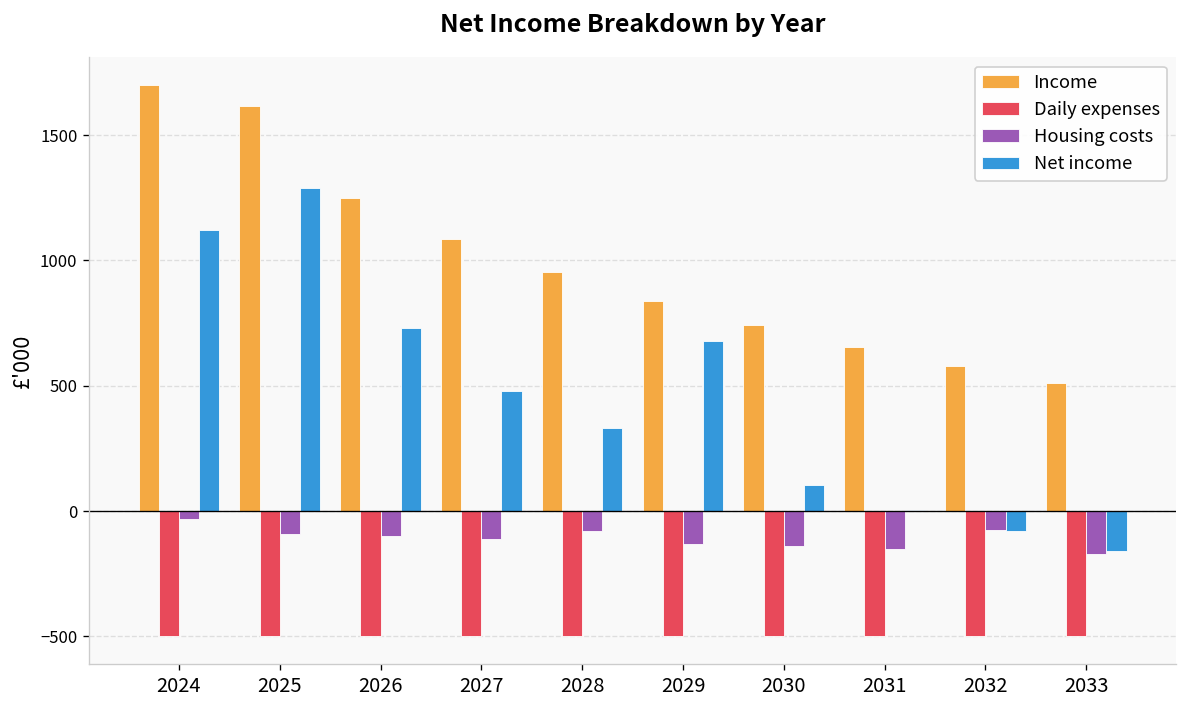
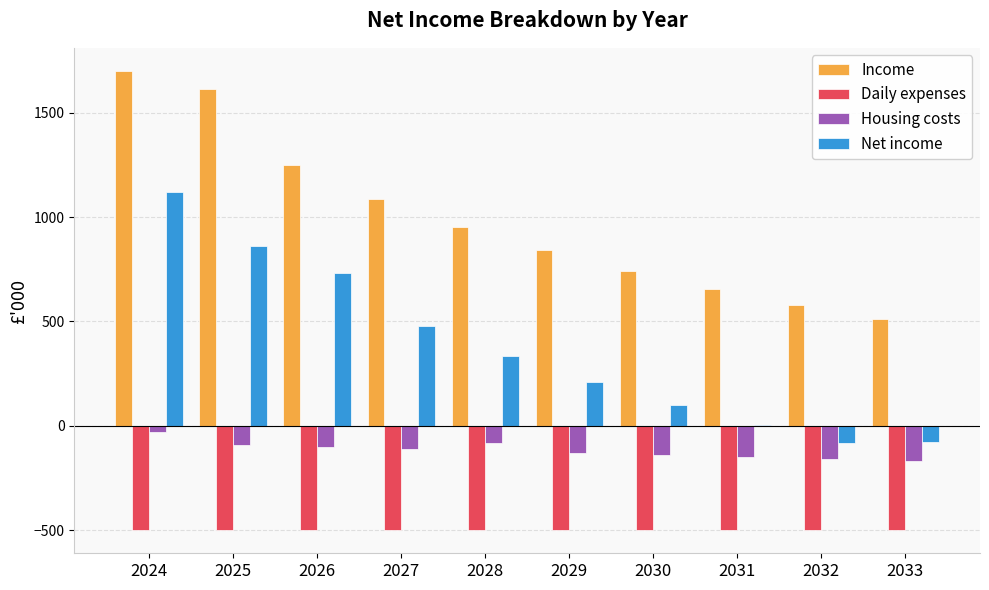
Net income, 2025: 1290 -> 860
Net income, 2029: 680 -> 210
Housing costs, 2032: -70 -> -160
Net income, 2033: -160 -> -80
